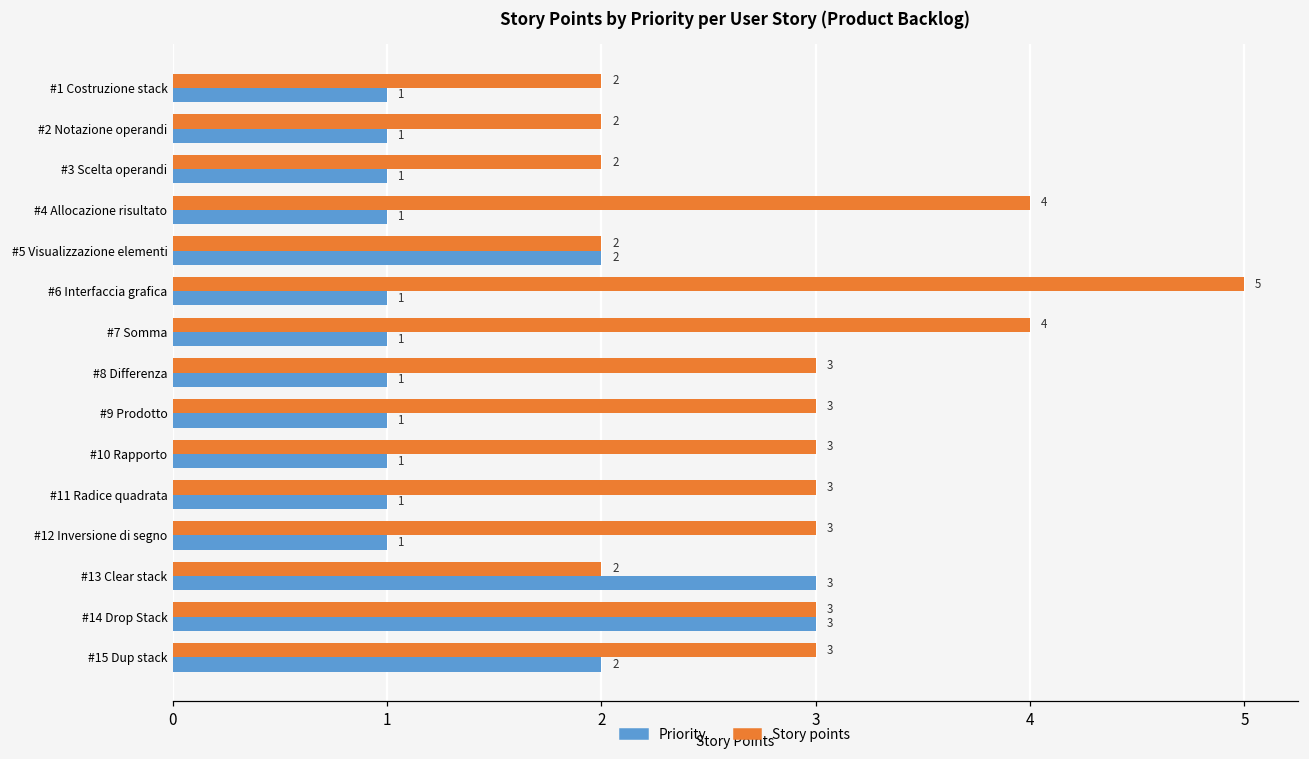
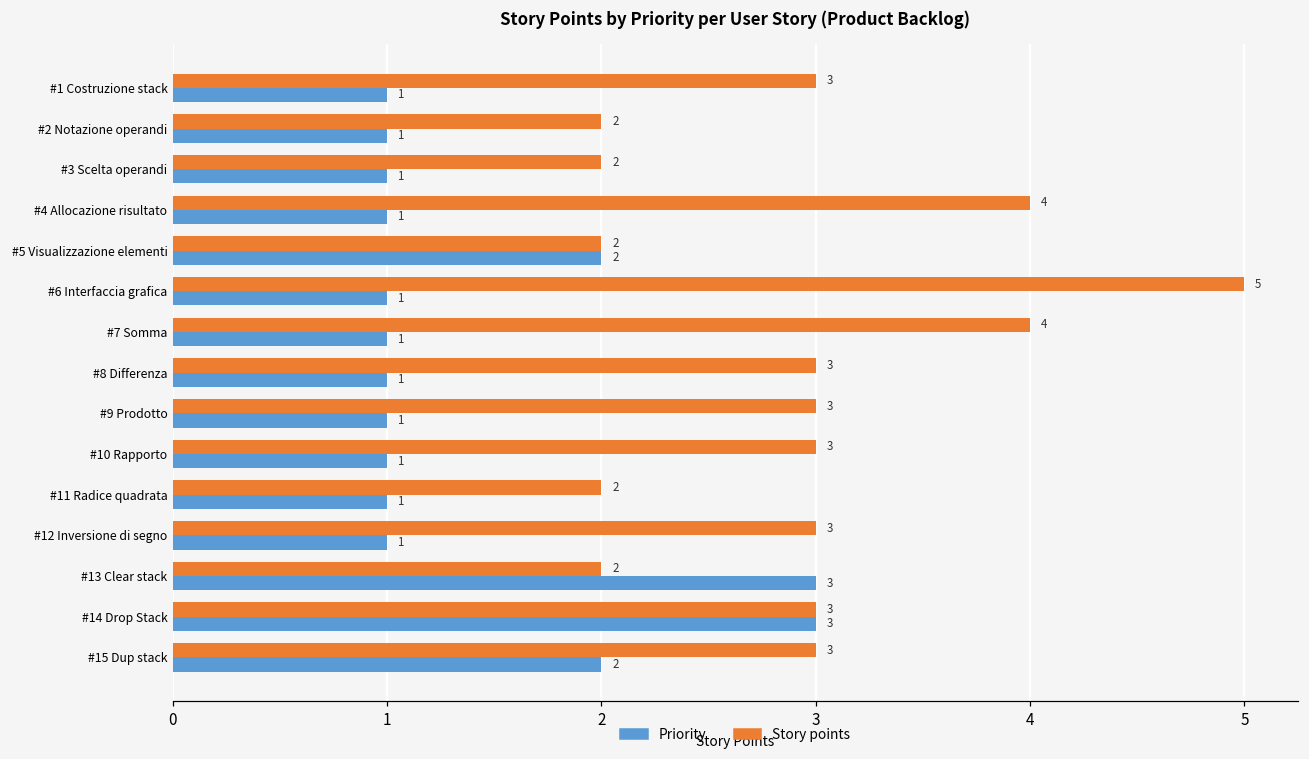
Story points, #1 Costruzione stack: 2 -> 3
Story points, #11 Radice quadrata: 3 -> 2
